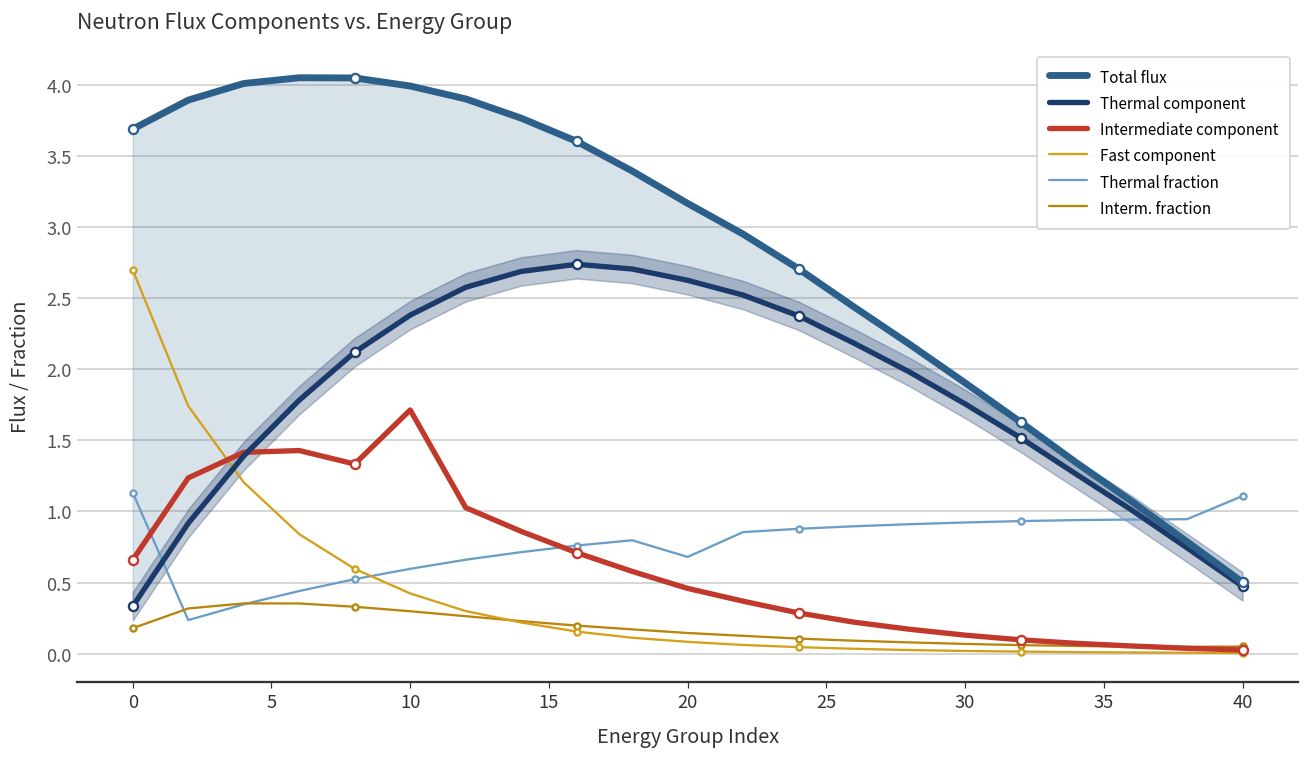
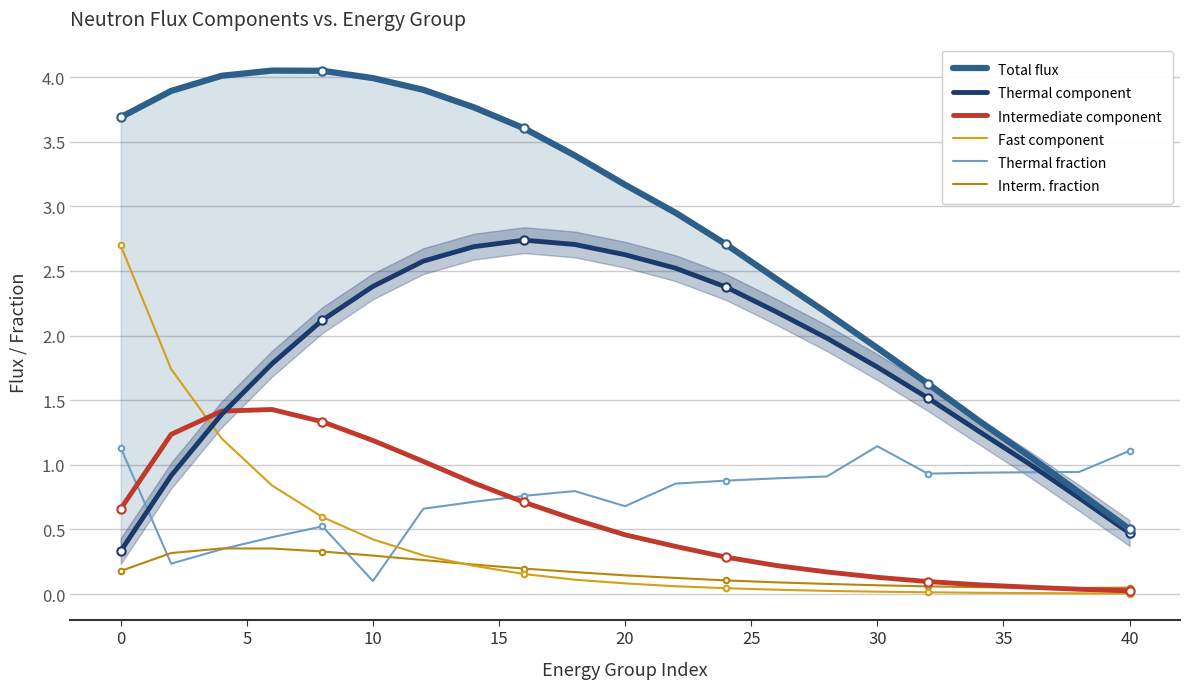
Intermediate component, 10: 1.71 -> 1.19
Thermal fraction, 10: 0.60 -> 0.10
Thermal fraction, 30: 0.92 -> 1.14
